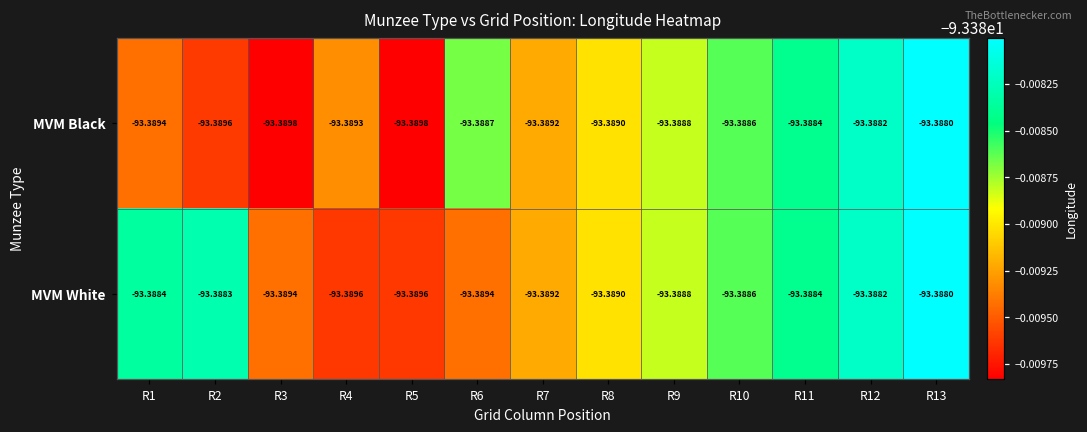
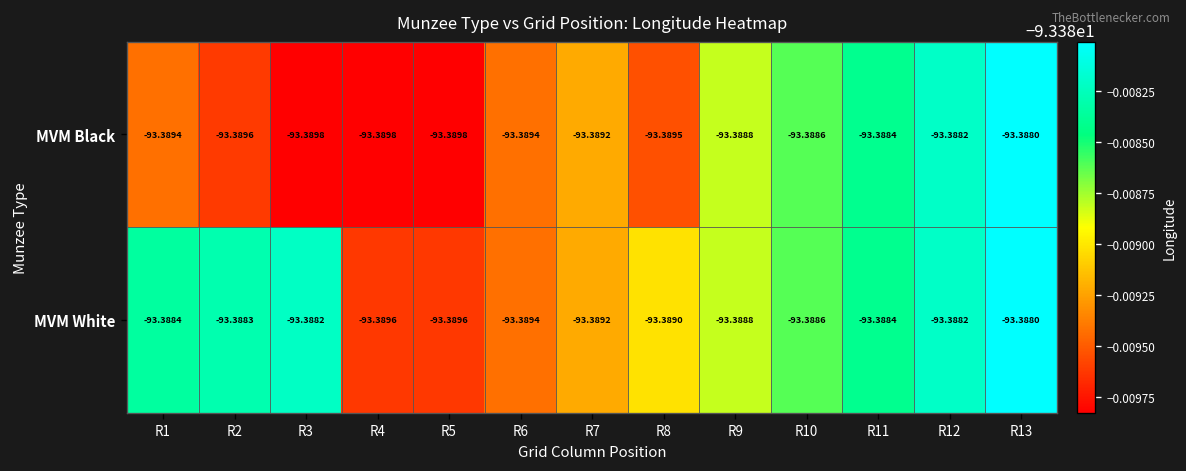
MVM Black, R4: -93.3893 -> -93.3898
MVM Black, R6: -93.3887 -> -93.3894
MVM Black, R8: -93.3890 -> -93.3895
MVM White, R3: -93.3894 -> -93.3882
